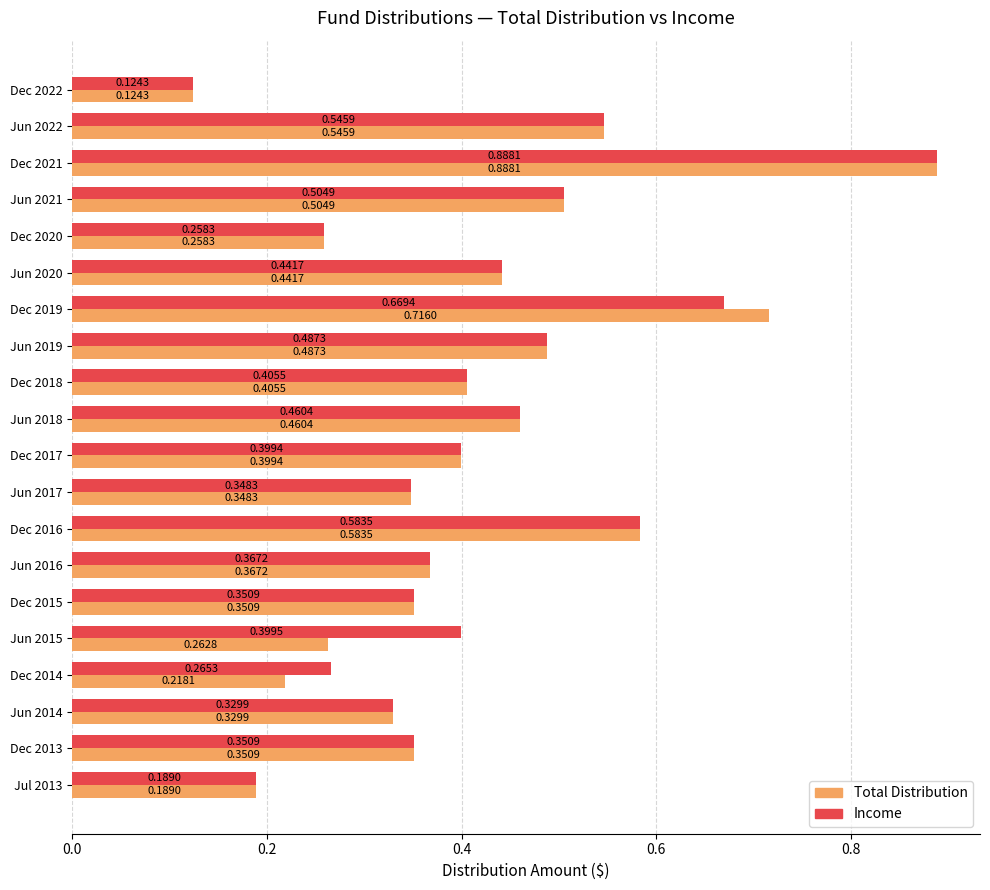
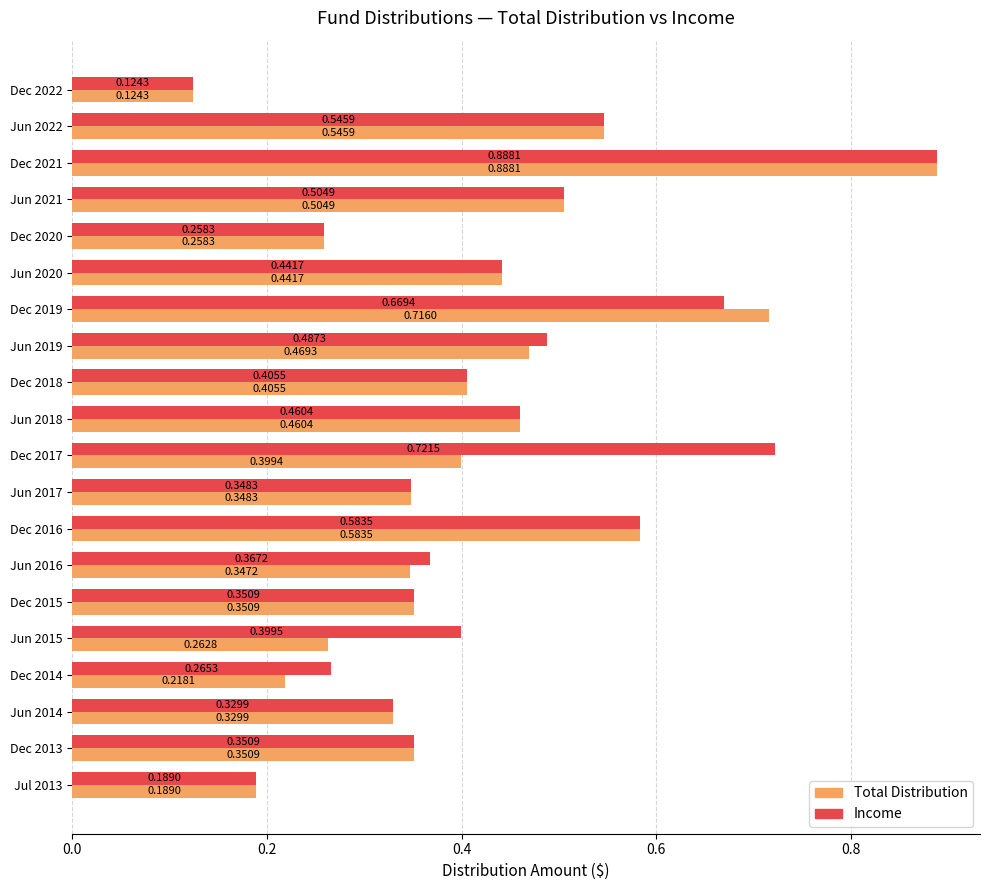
Total Distribution, Jun 2019: 0.4873 -> 0.4693
Income, Dec 2017: 0.3994 -> 0.7215
Total Distribution, Jun 2016: 0.3672 -> 0.3472
